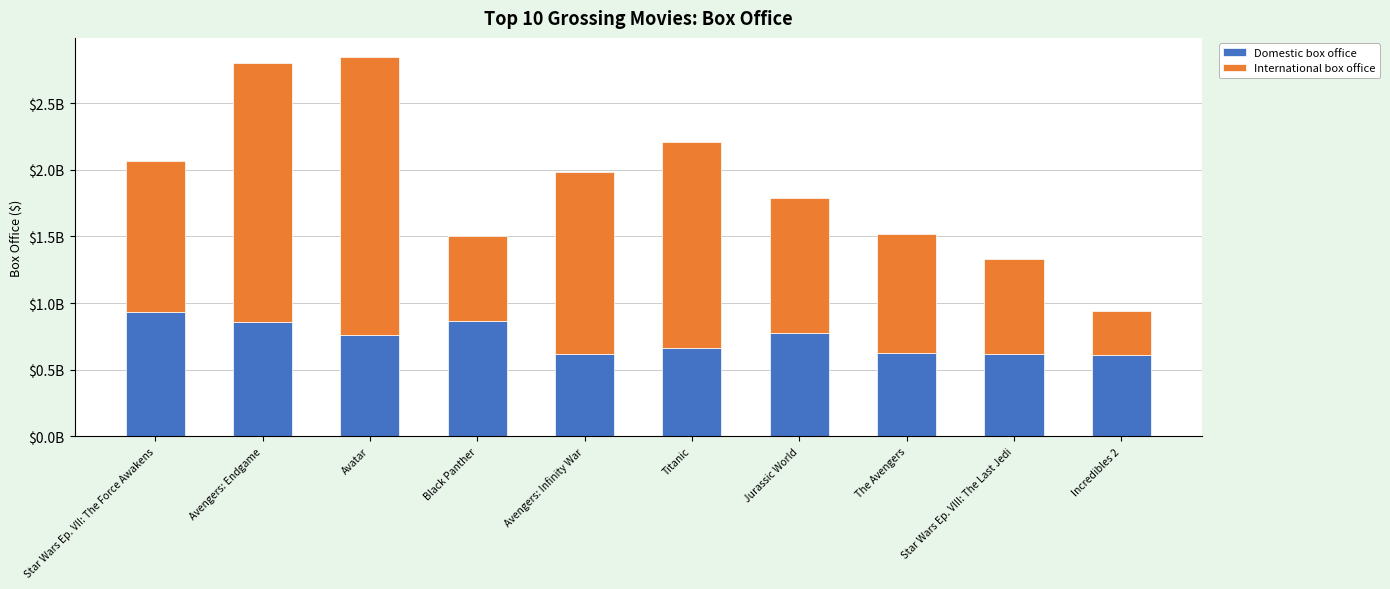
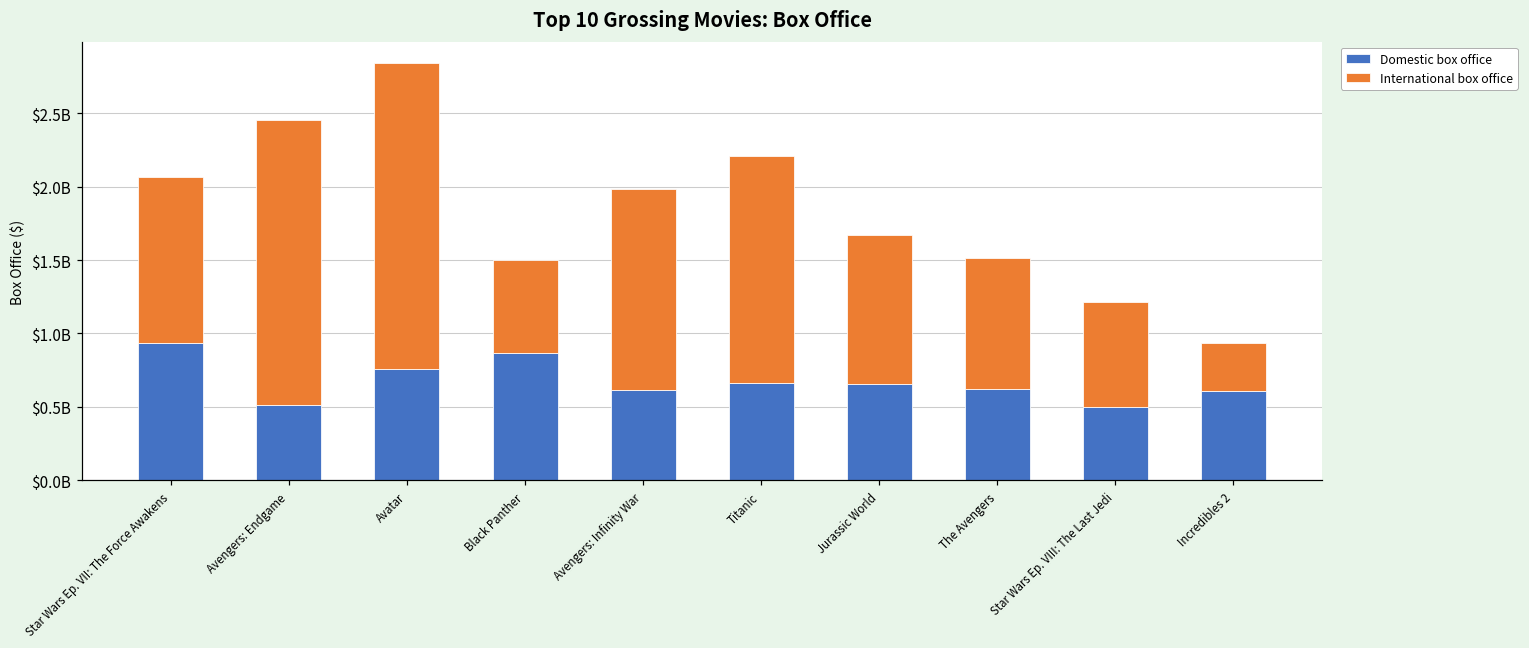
Domestic box office, Avengers: Endgame: $860000000 -> $510000000
Domestic box office, Jurassic World: $770000000 -> $650000000
Domestic box office, Star Wars Ep. VIII: The Last Jedi: $620000000 -> $500000000
